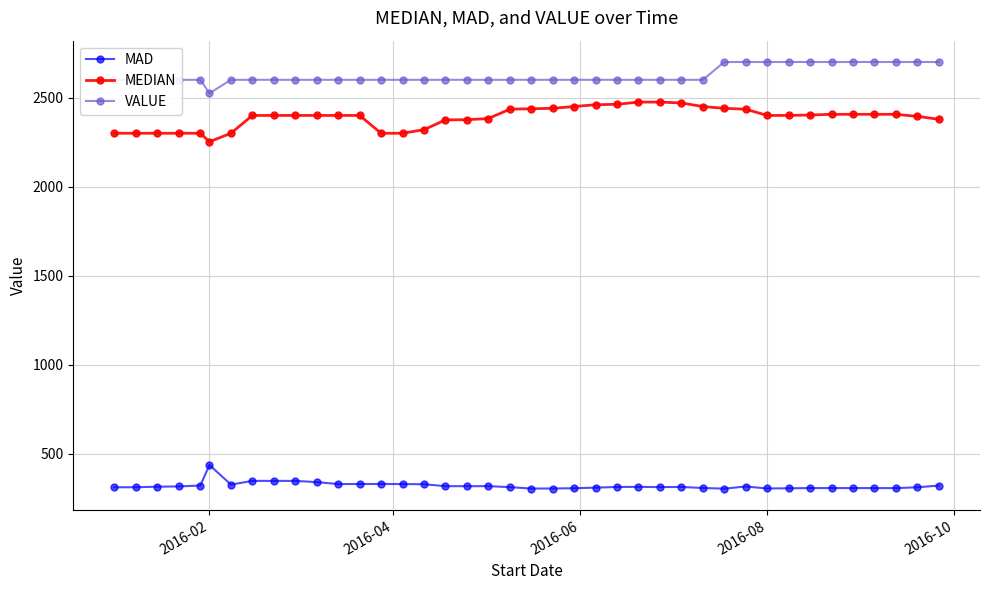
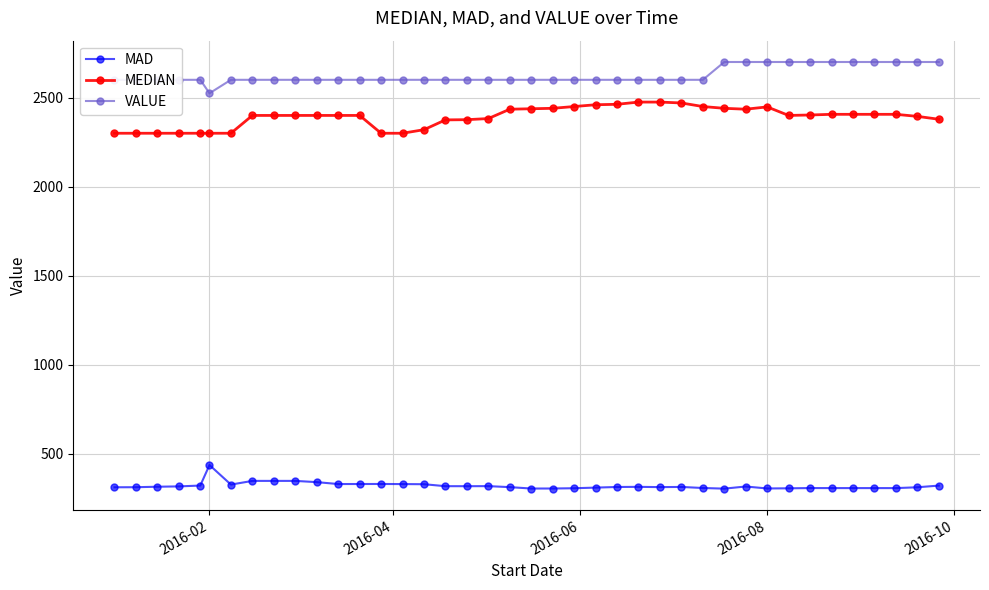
MEDIAN, 2016-02: 2250 -> 2300
MEDIAN, 2016-08: 2400 -> 2450
